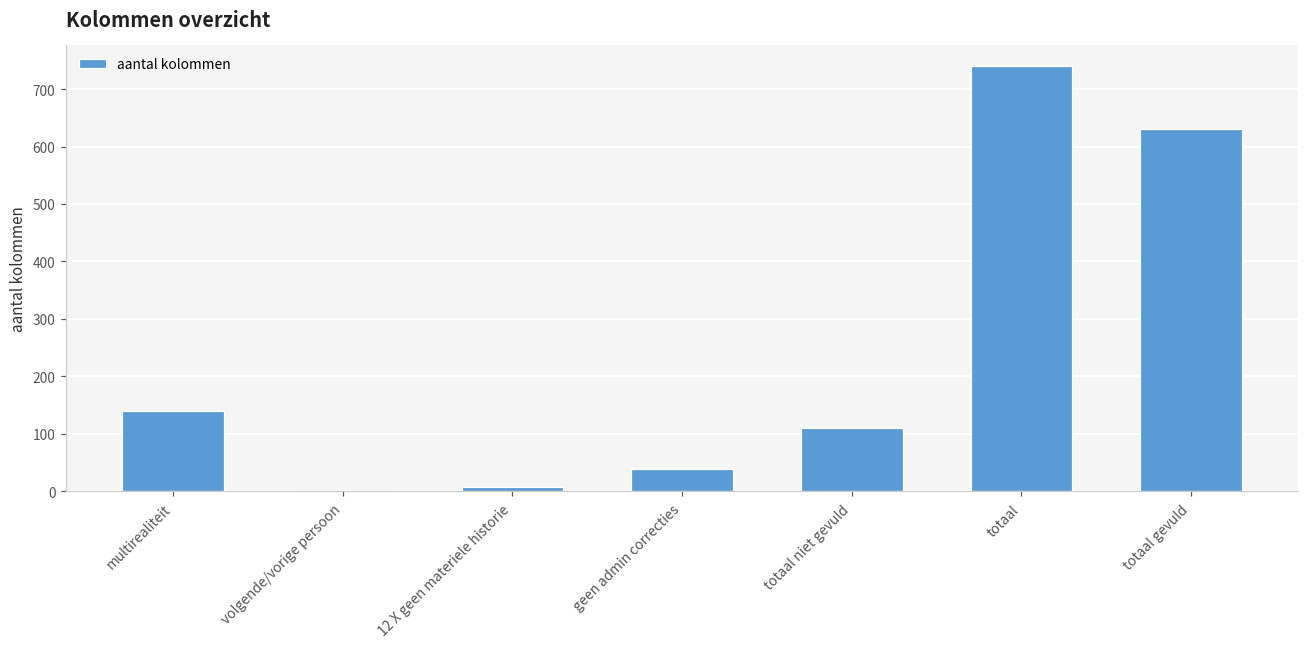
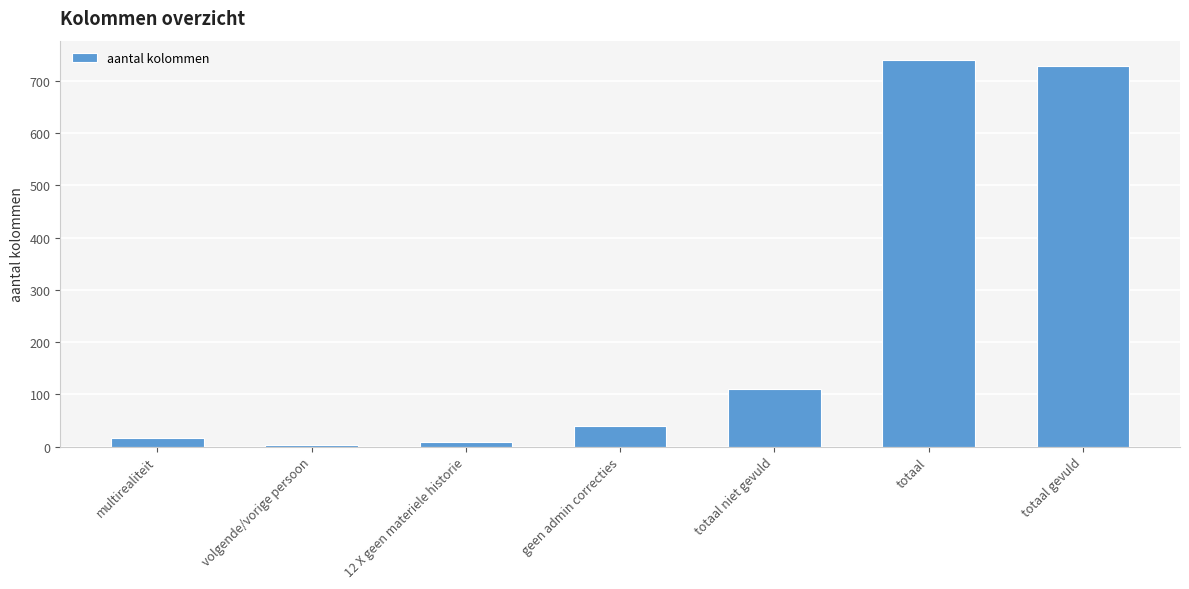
multirealiteit: 140 -> 20
totaal gevuld: 630 -> 730
